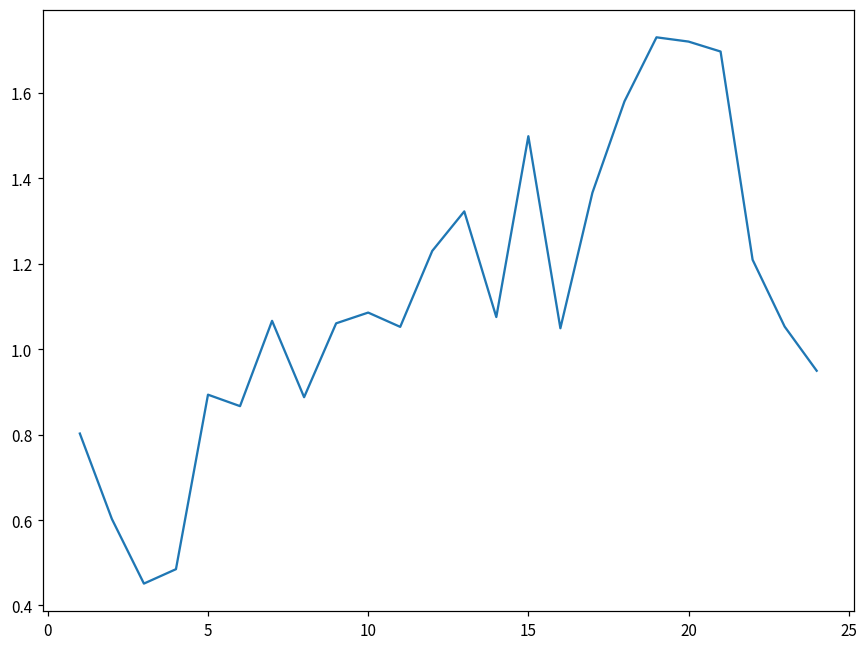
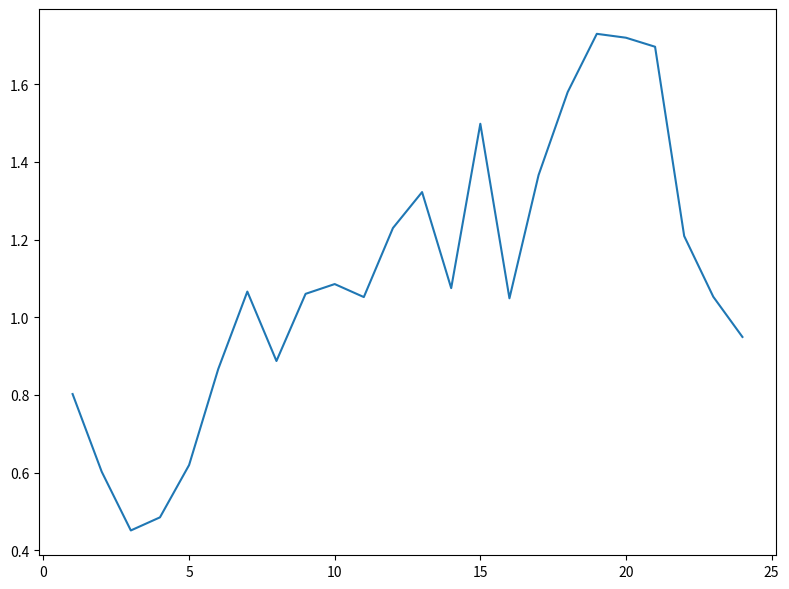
5: 0.89 -> 0.62
